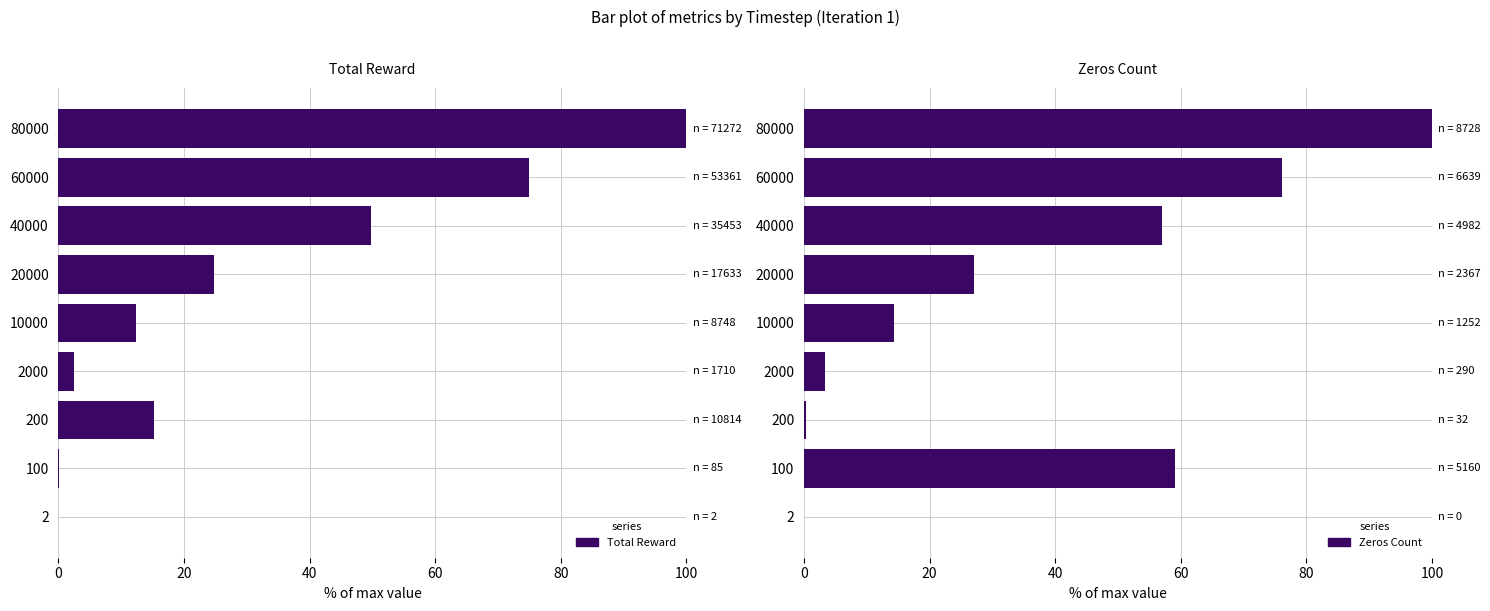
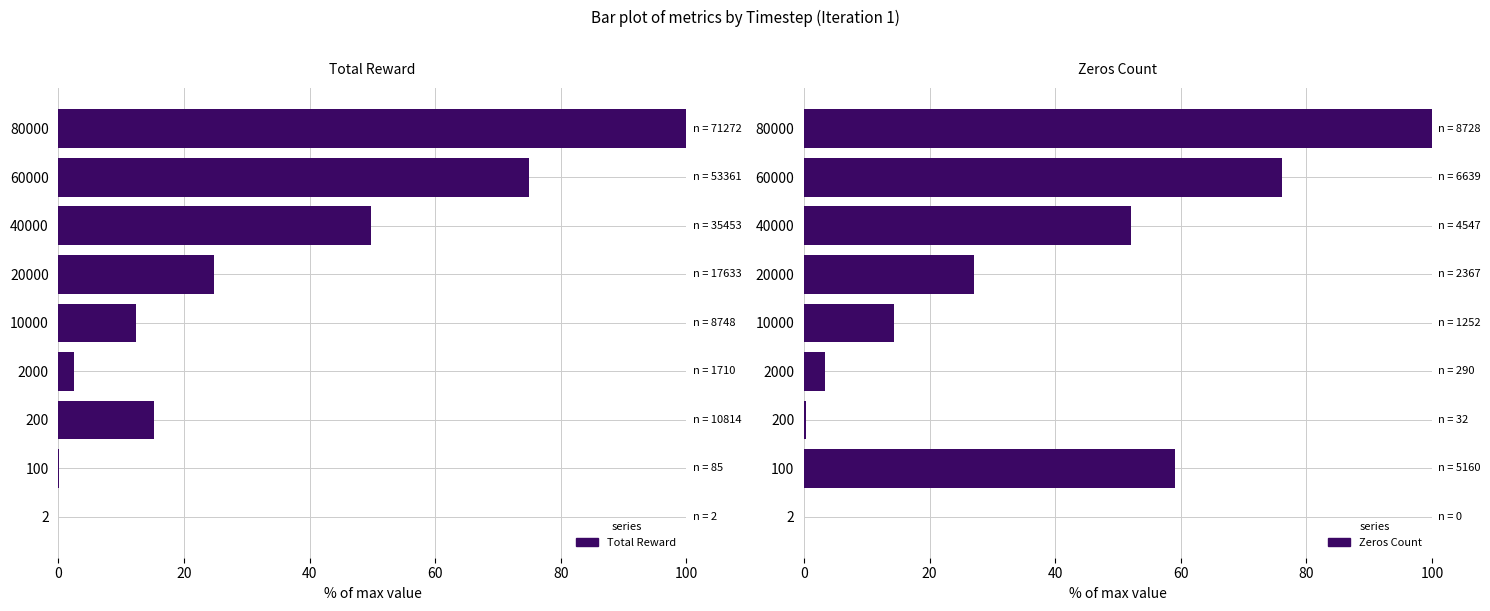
Zeros Count, 40000: 4982 -> 4547
